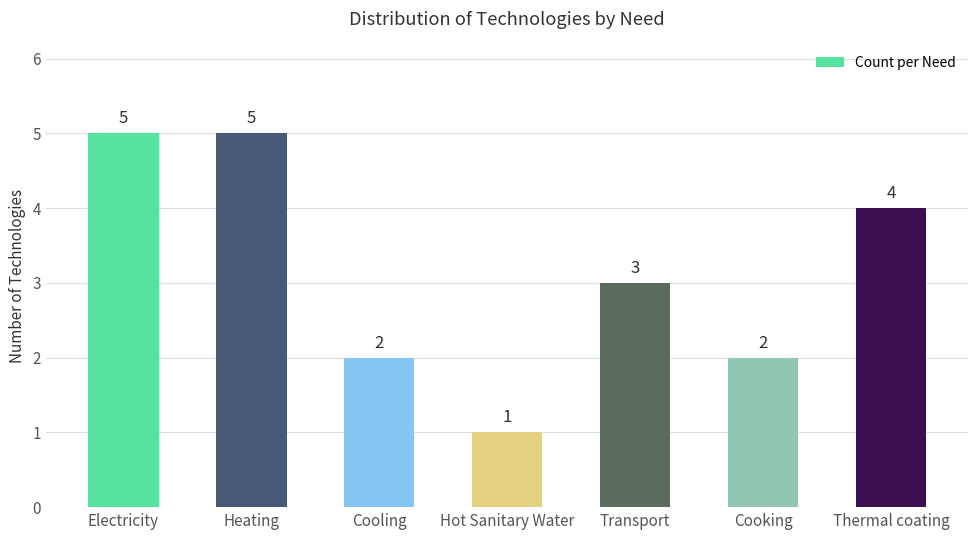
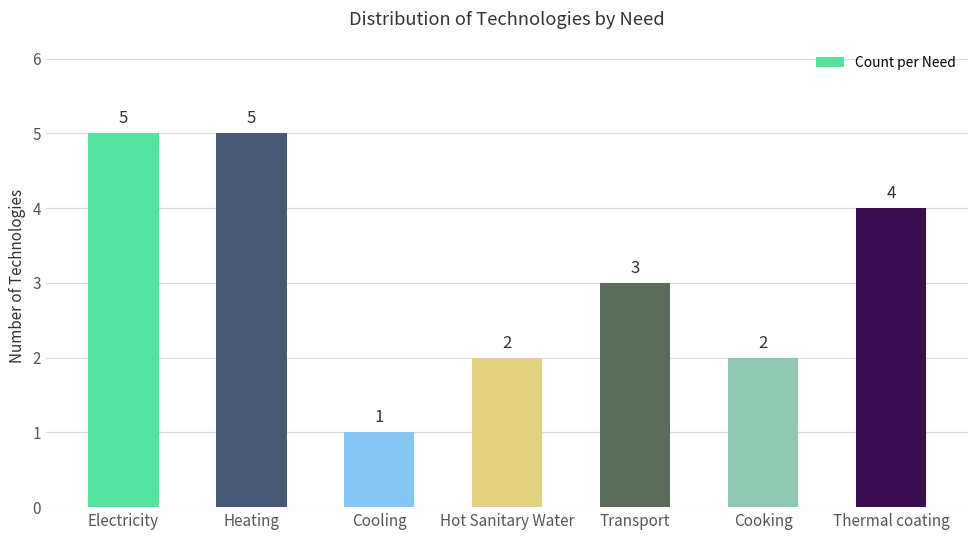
Cooling: 2 -> 1
Hot Sanitary Water: 1 -> 2
